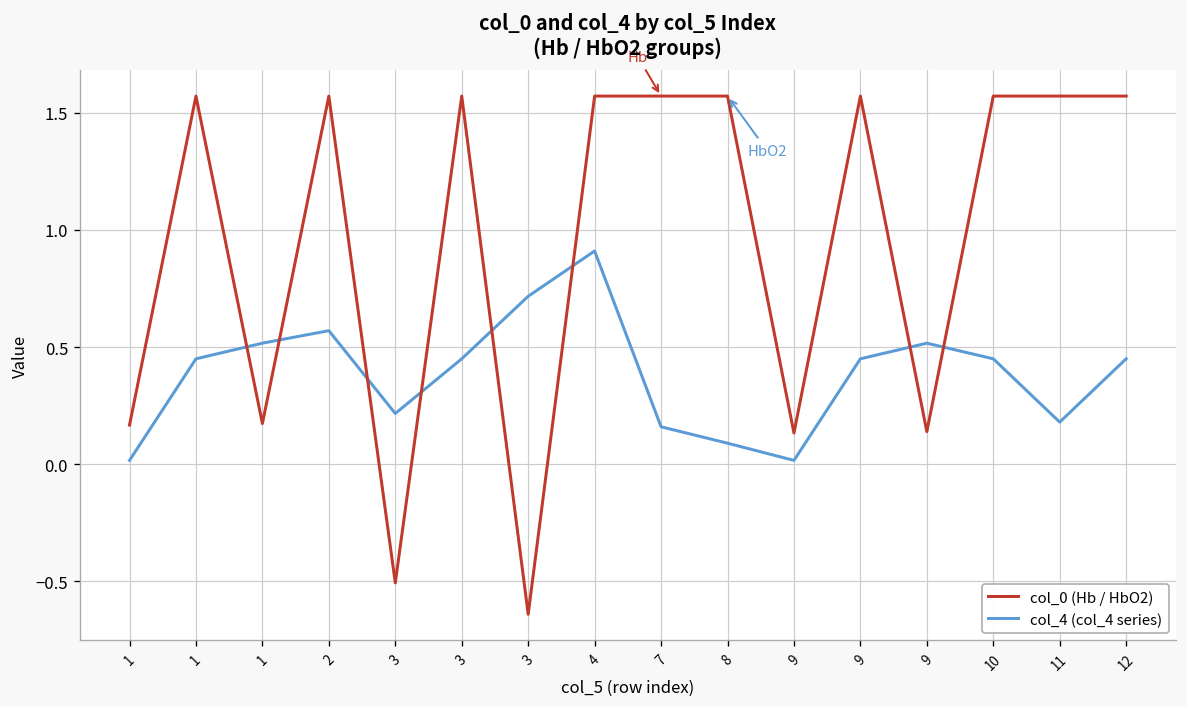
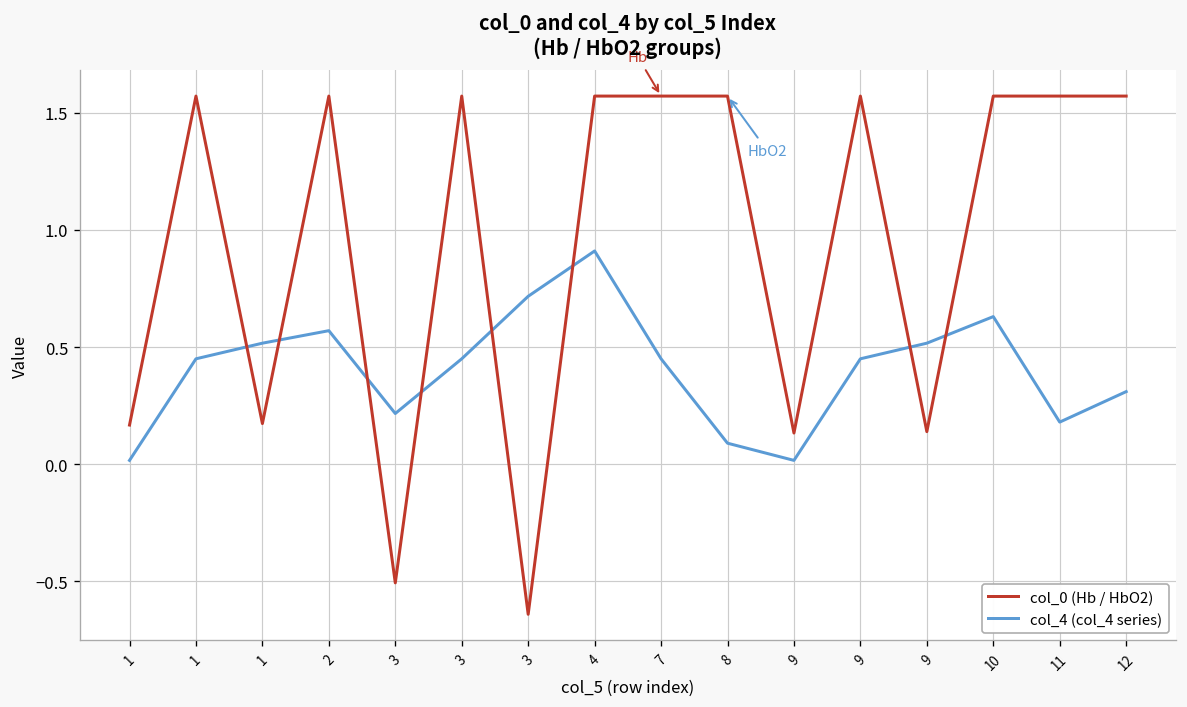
col_4 (col_4 series), 7: 0.16 -> 0.45
col_4 (col_4 series), 10: 0.45 -> 0.63
col_4 (col_4 series), 12: 0.45 -> 0.31
